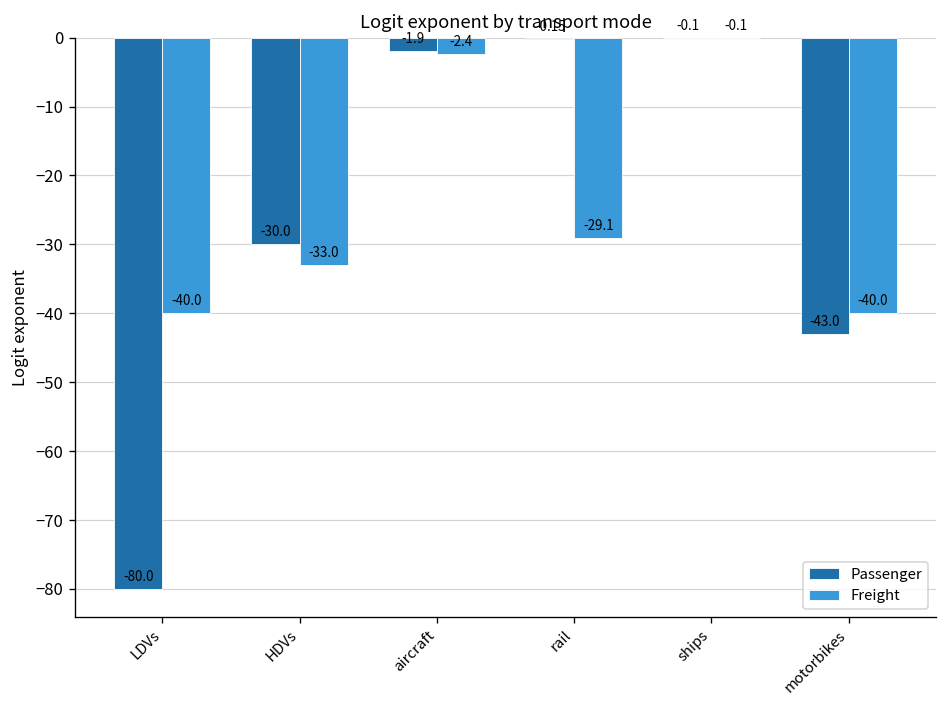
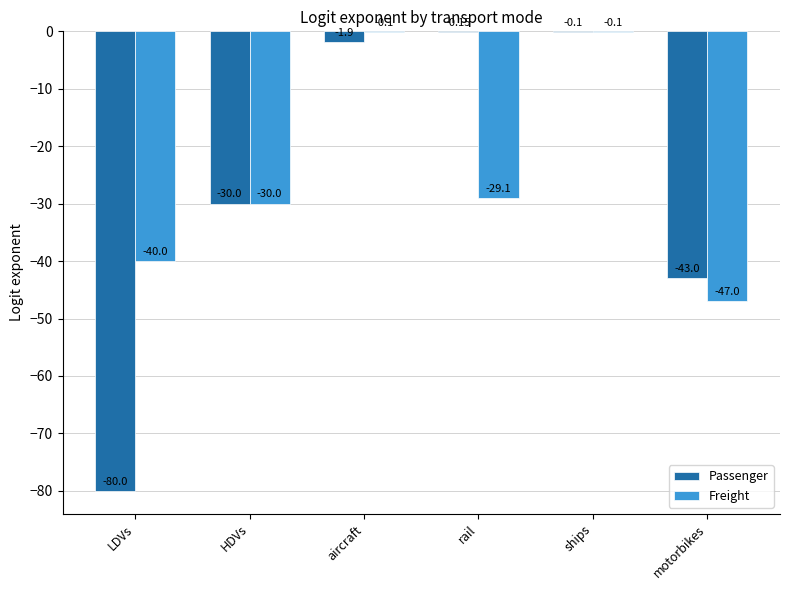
Freight, HDVs: -33.0 -> -30.0
Freight, aircraft: -2.4 -> -0.1
Freight, motorbikes: -40.0 -> -47.0
